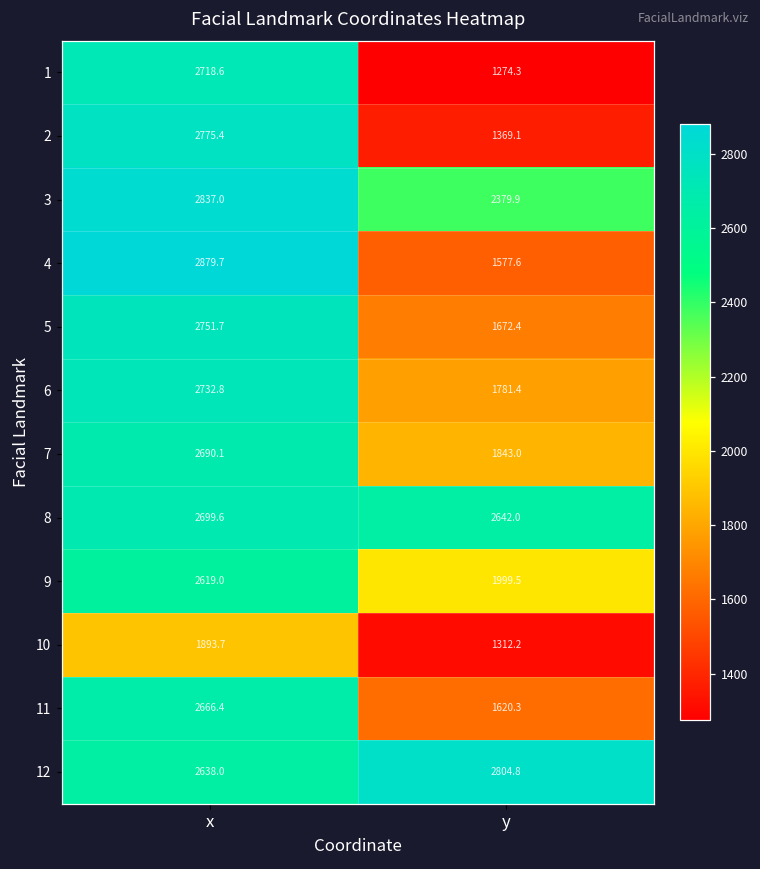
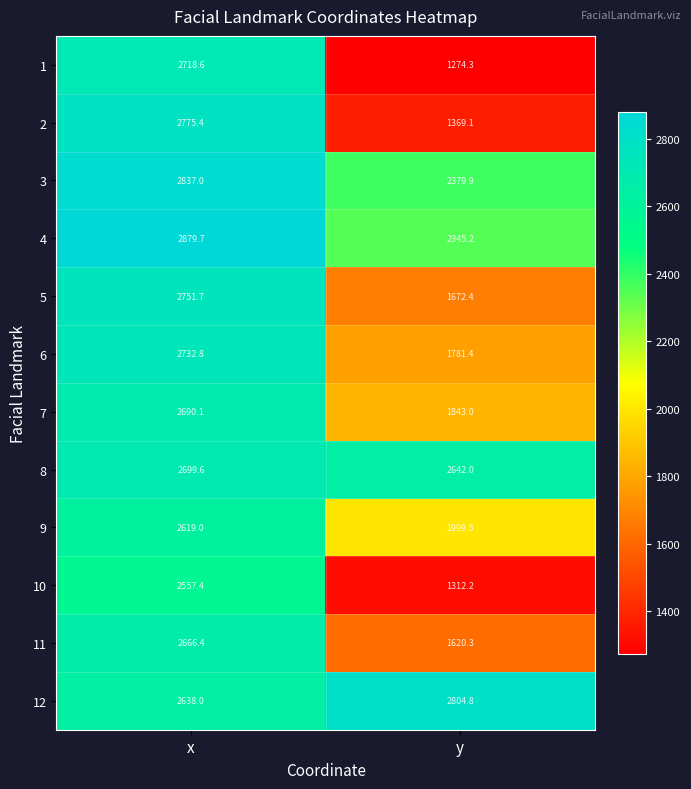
4, y: 1577.6 -> 2345.2
10, x: 1893.7 -> 2557.4
